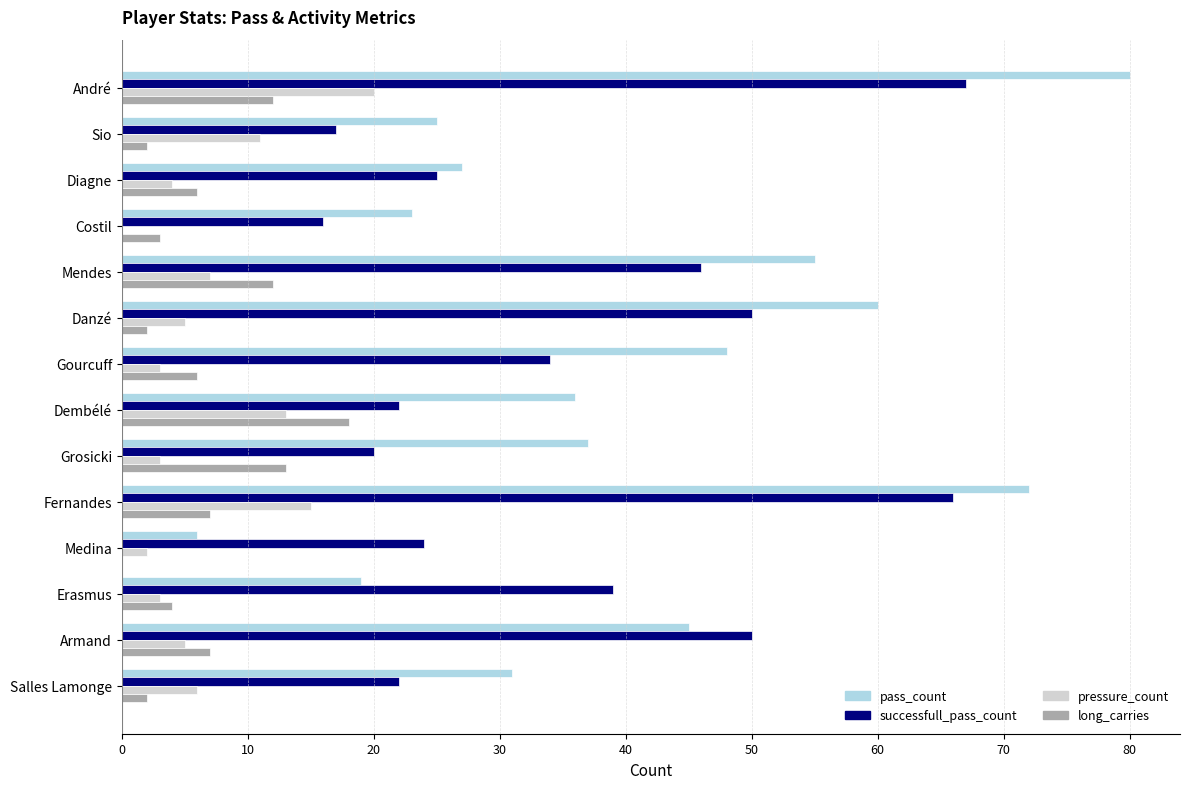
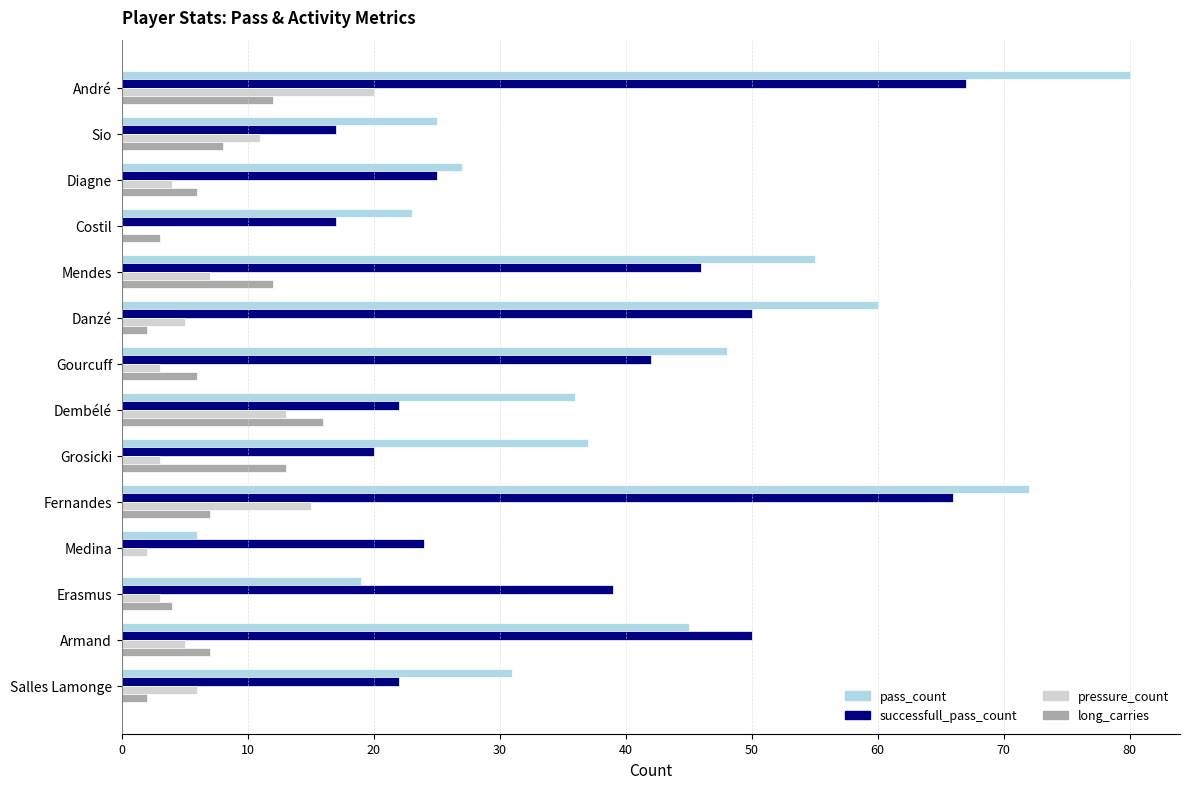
long_carries, Sio: 2 -> 8
successfull_pass_count, Costil: 16 -> 17
successfull_pass_count, Gourcuff: 34 -> 42
long_carries, Dembélé: 18 -> 16
